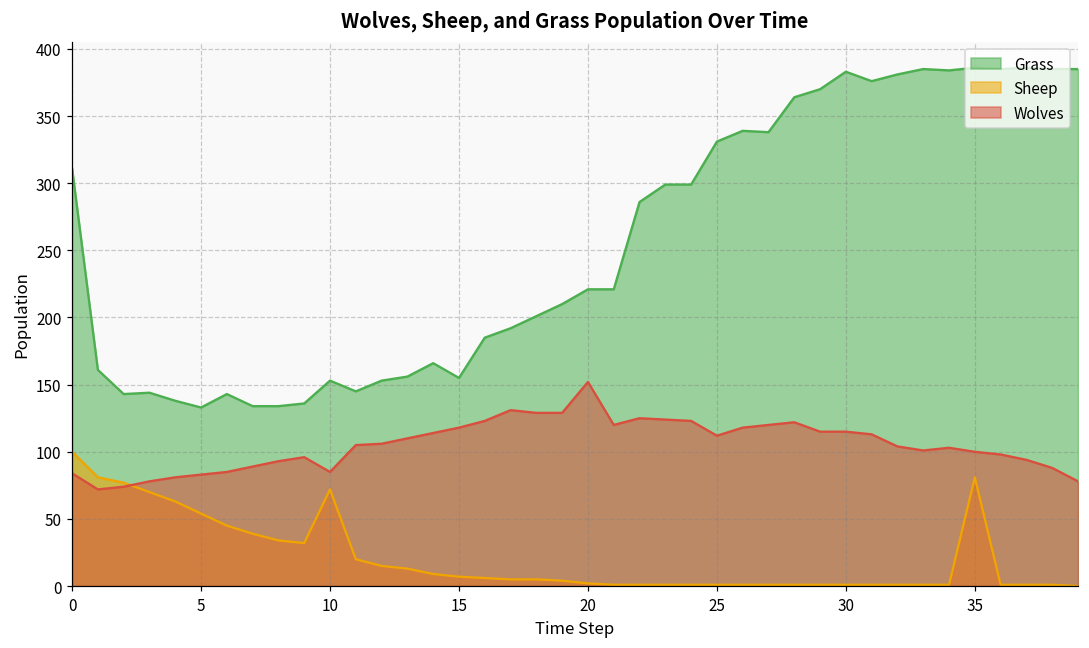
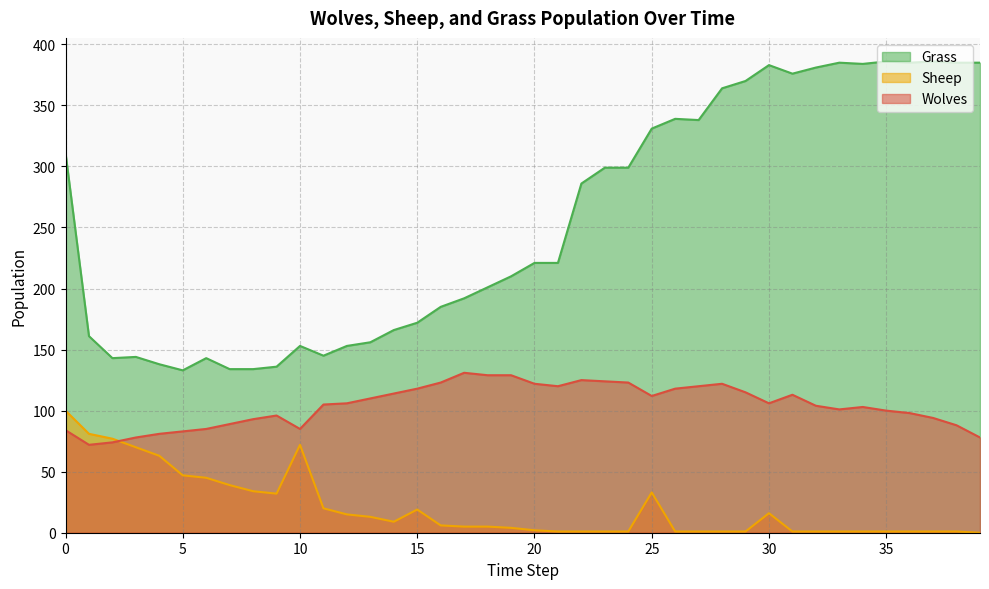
Sheep, 5: 54 -> 47
Grass, 15: 155 -> 172
Sheep, 15: 7 -> 19
Wolves, 20: 152 -> 122
Sheep, 25: 1 -> 33
Sheep, 30: 1 -> 16
Wolves, 30: 115 -> 106
Sheep, 35: 81 -> 1
